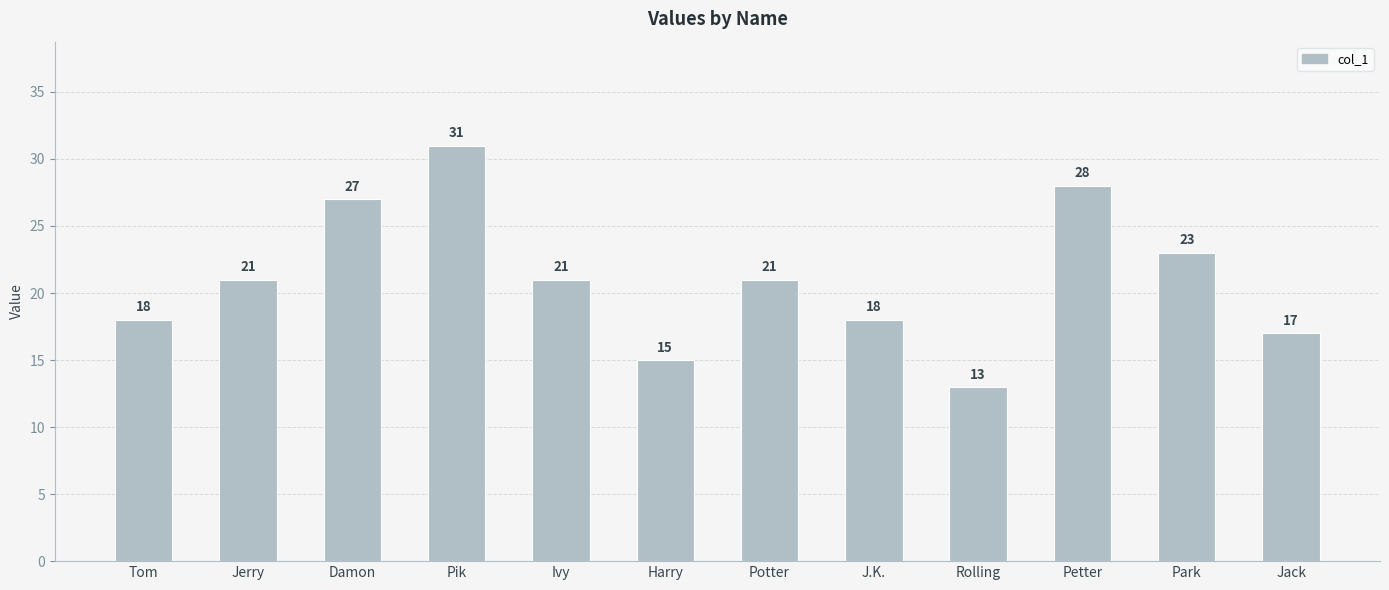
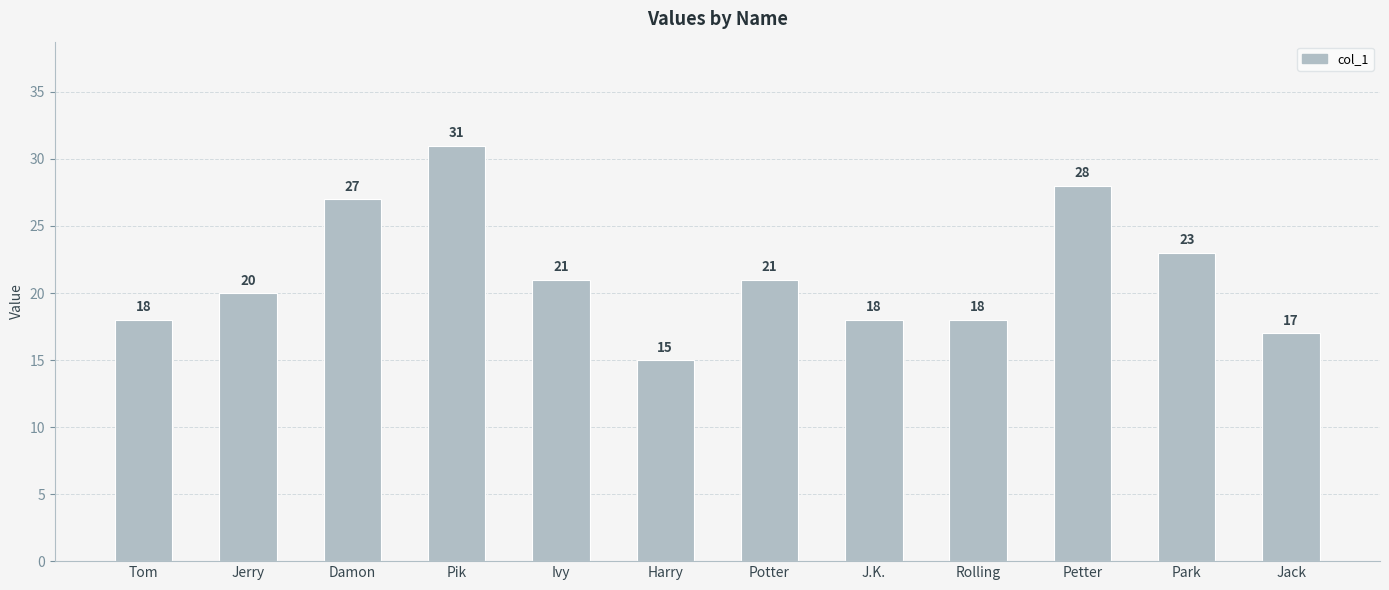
Jerry: 21 -> 20
Rolling: 13 -> 18
